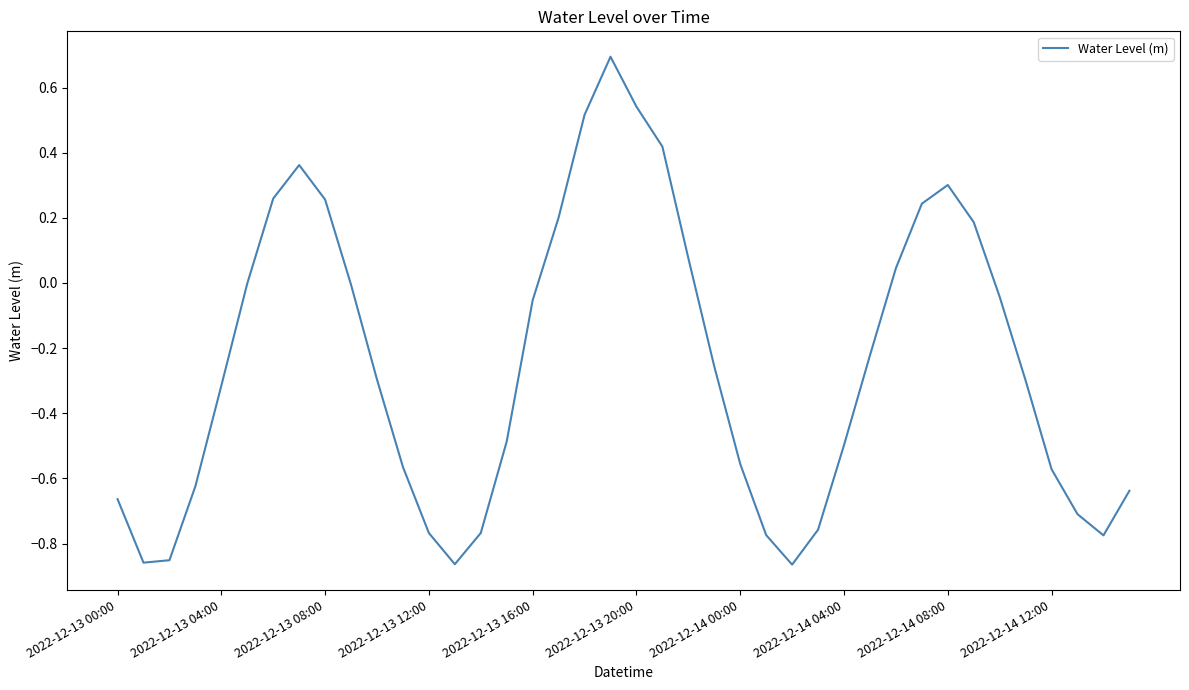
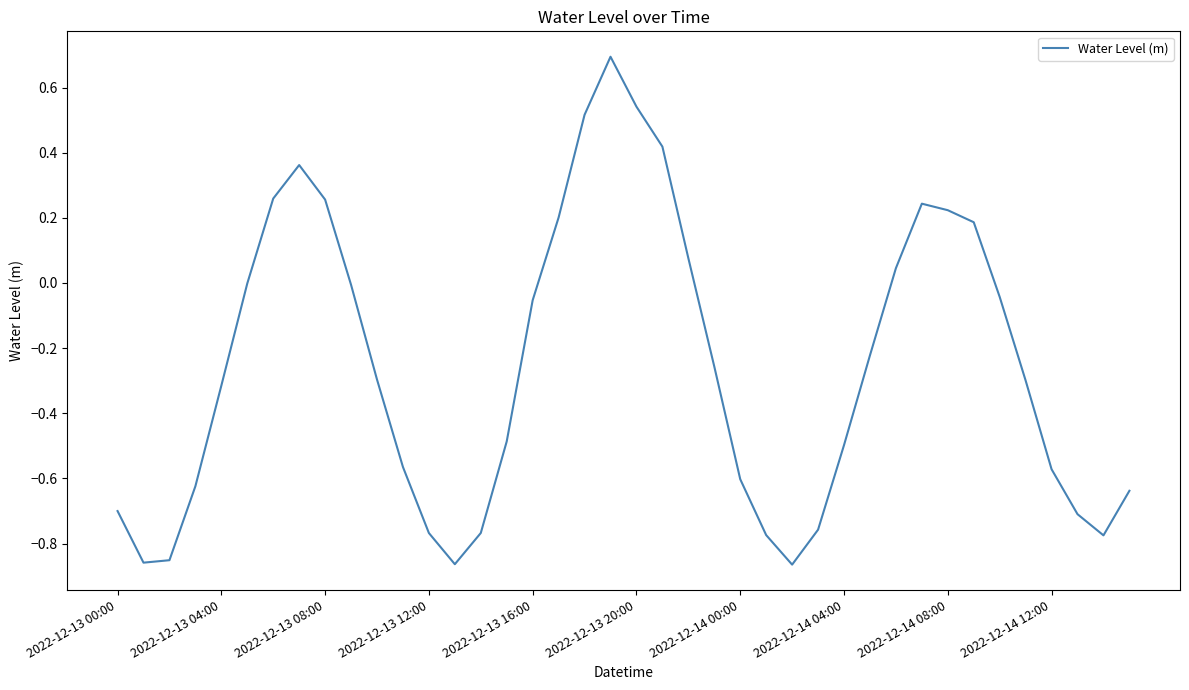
2022-12-13 00:00: -0.66 -> -0.70
2022-12-14 00:00: -0.56 -> -0.60
2022-12-14 08:00: 0.30 -> 0.22
